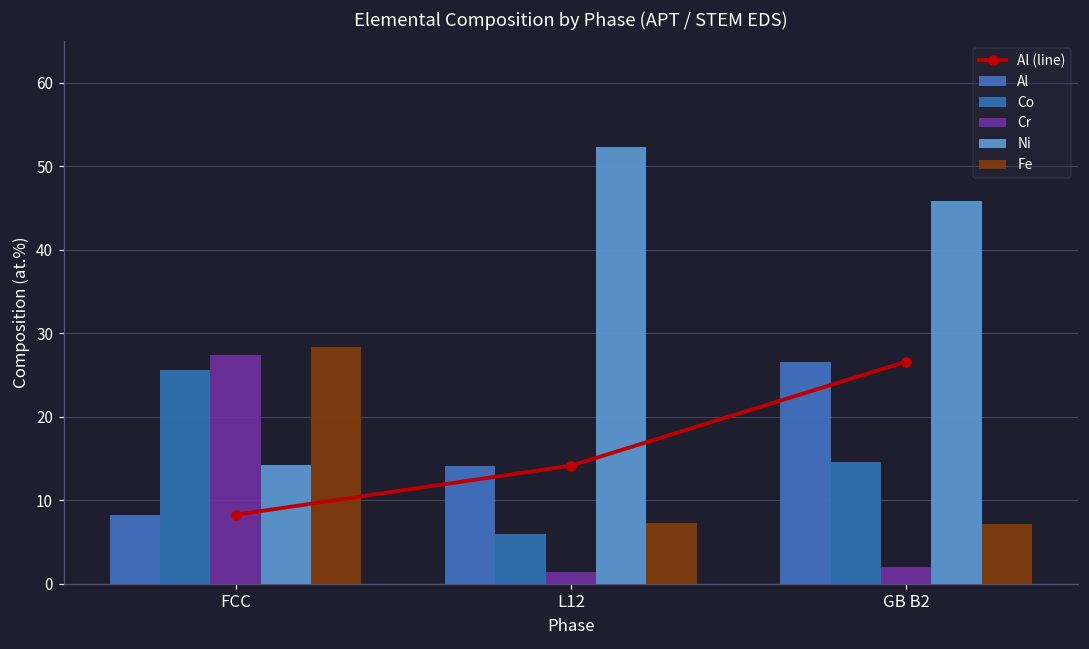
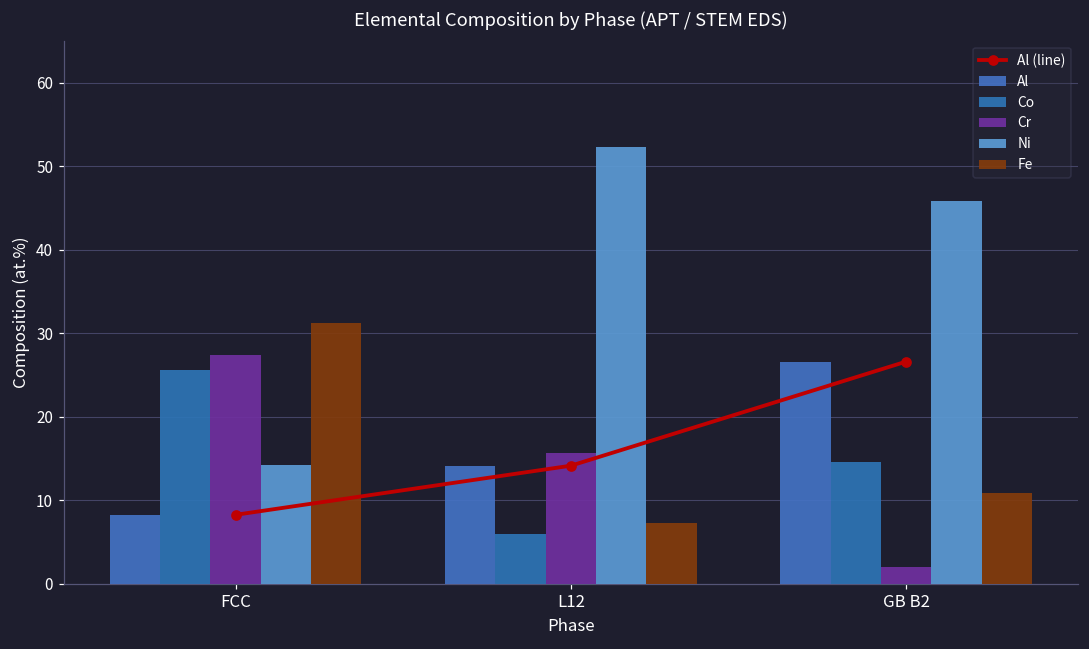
Fe, FCC: 28 -> 31
Cr, L12: 1 -> 16
Fe, GB B2: 7 -> 11
